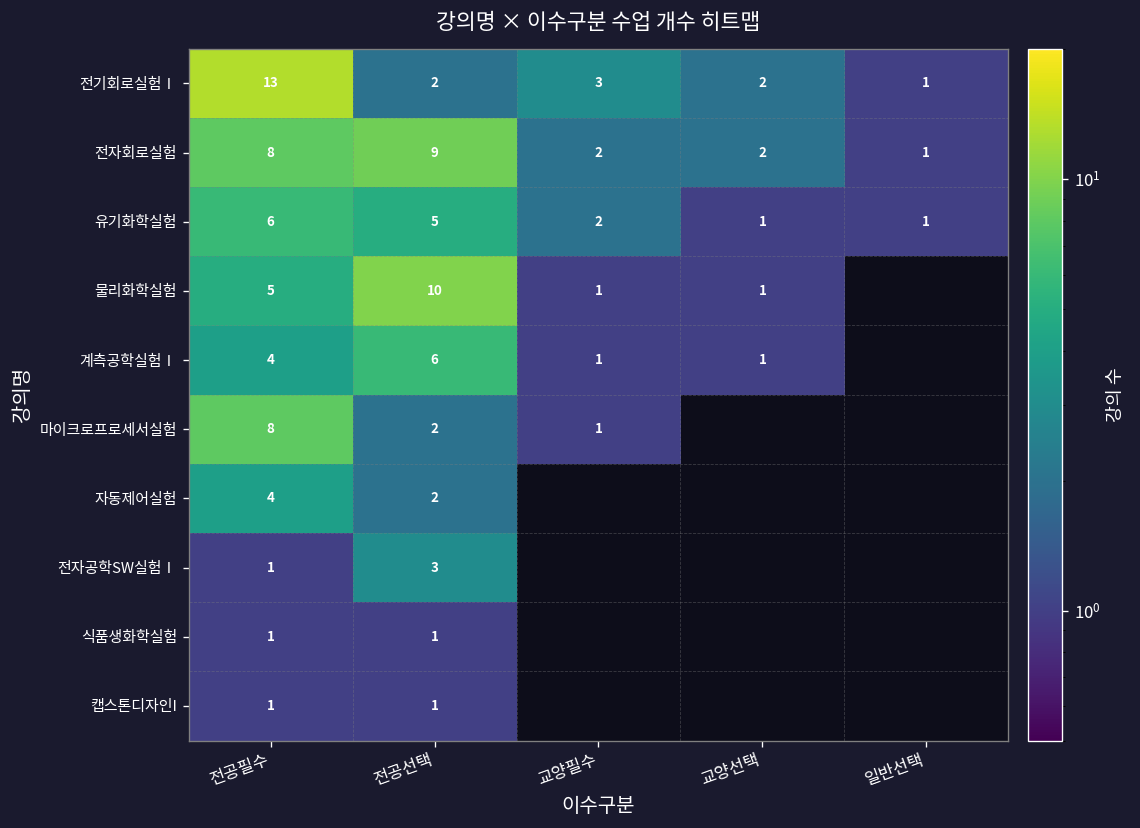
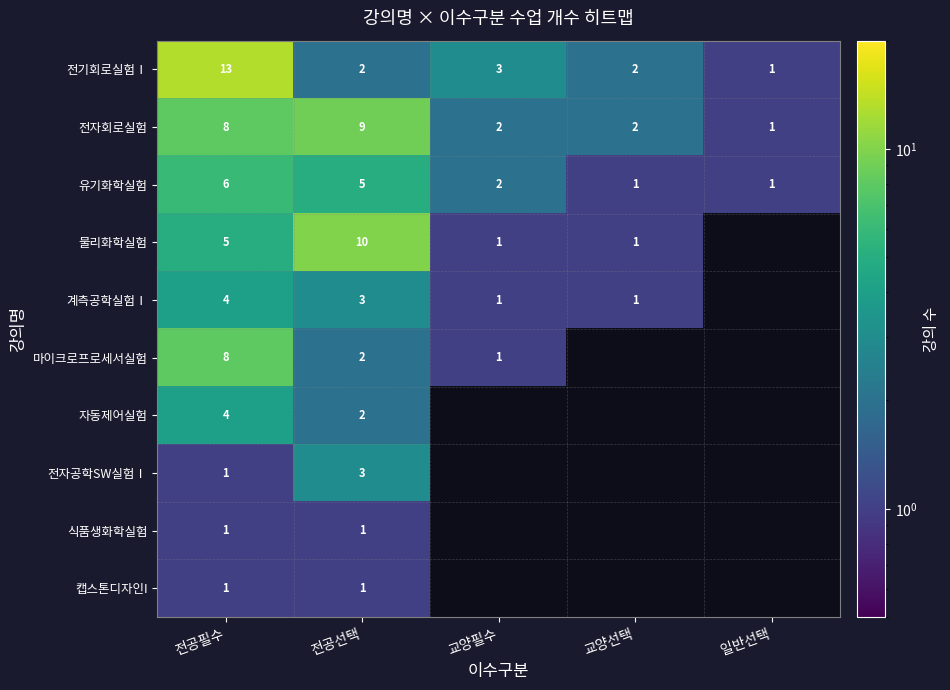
계측공학실험Ⅰ, 전공선택: 6 -> 3
